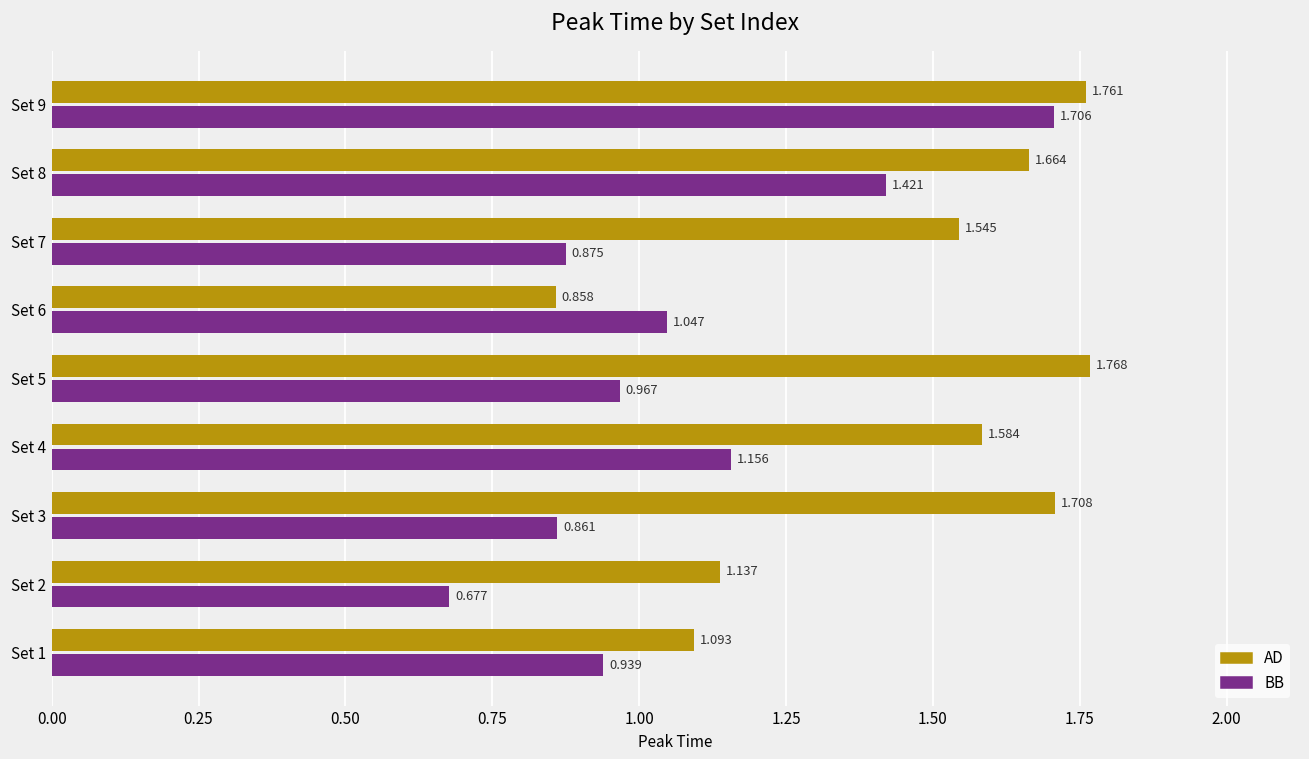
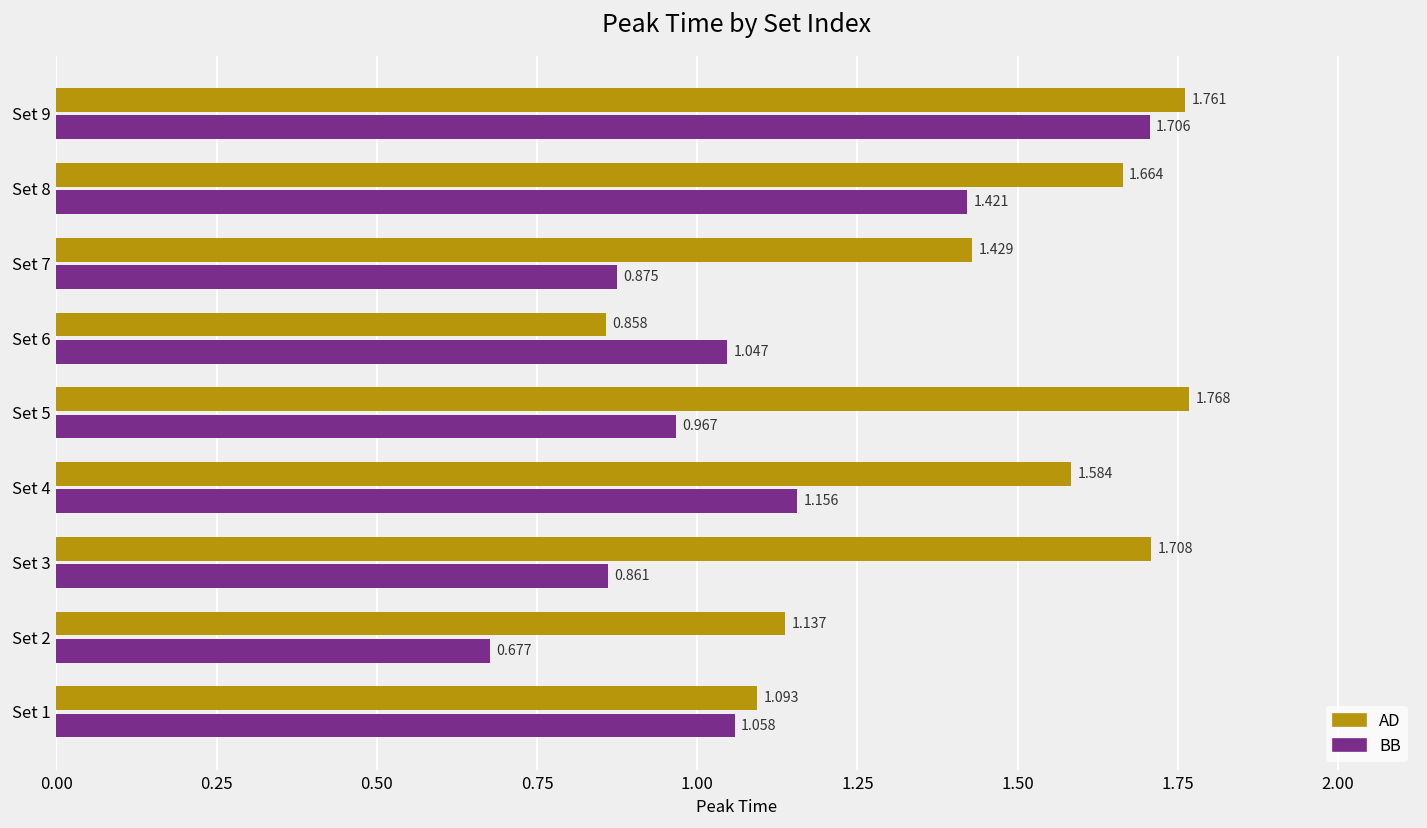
AD, Set 7: 1.545 -> 1.429
BB, Set 1: 0.939 -> 1.058
